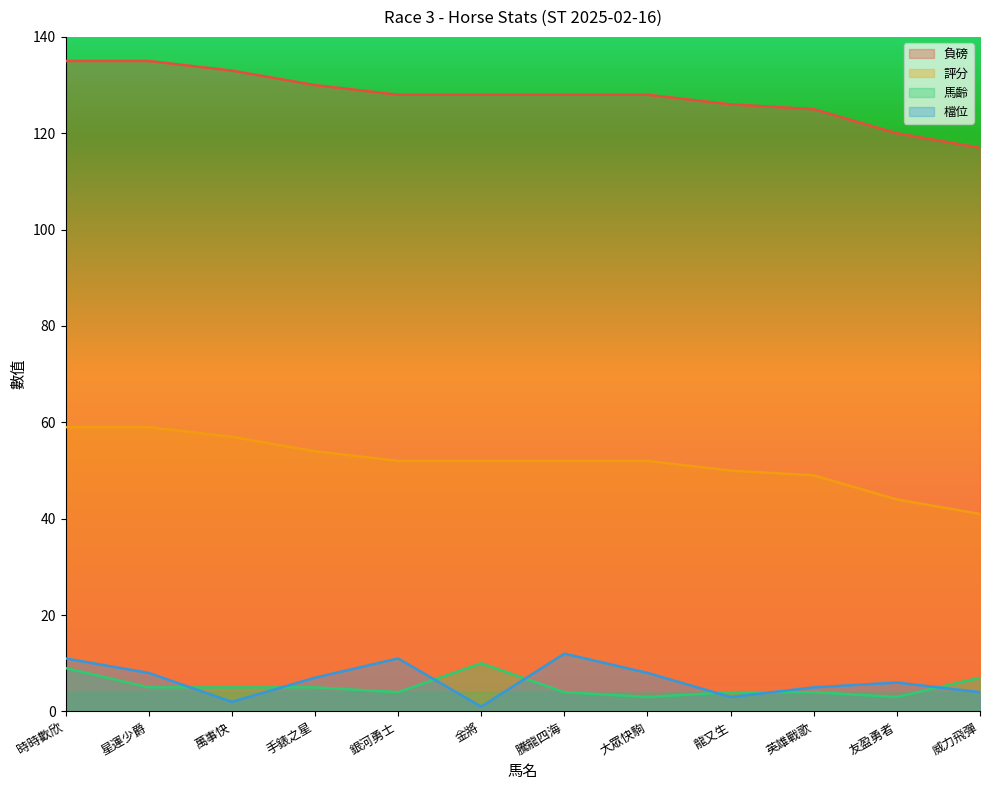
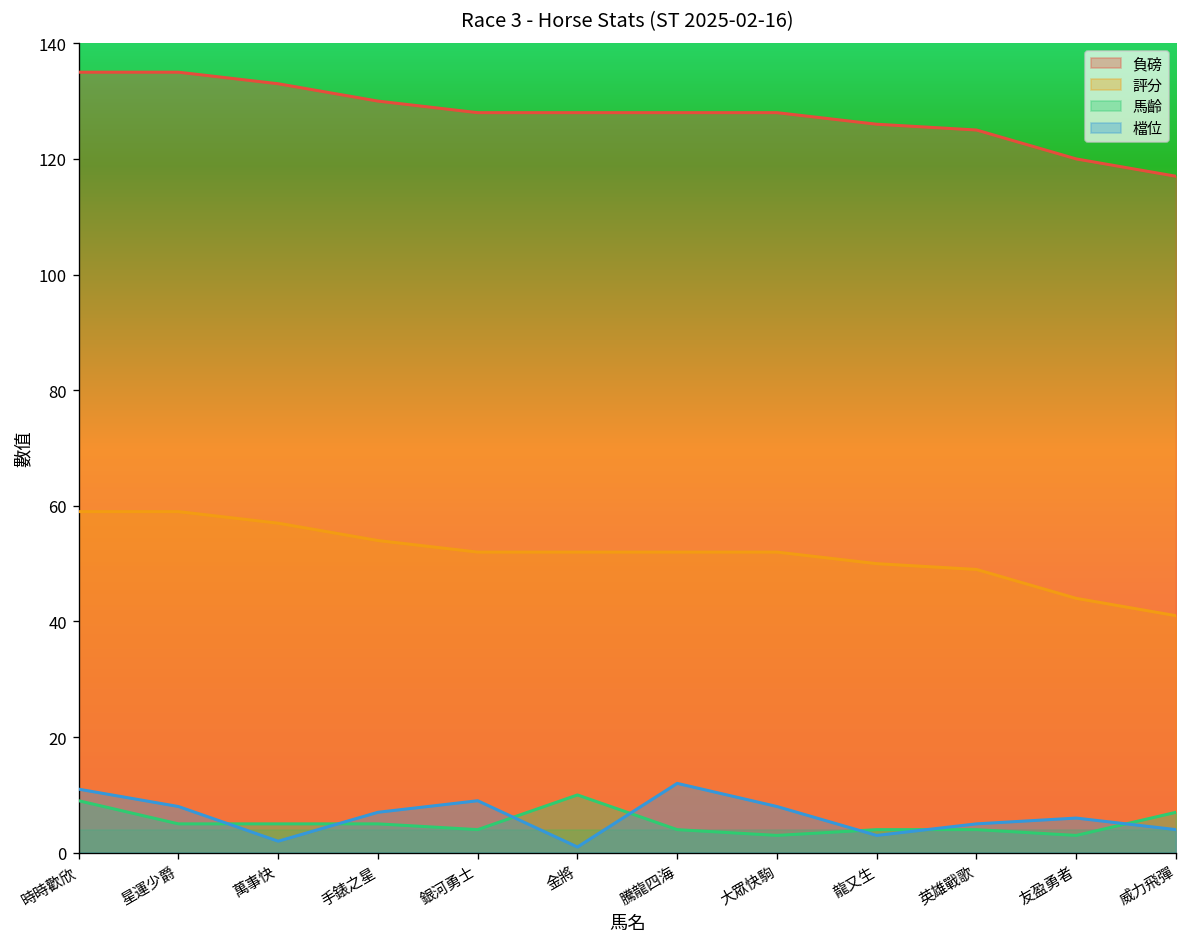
檔位, 銀河勇士: 11 -> 9
